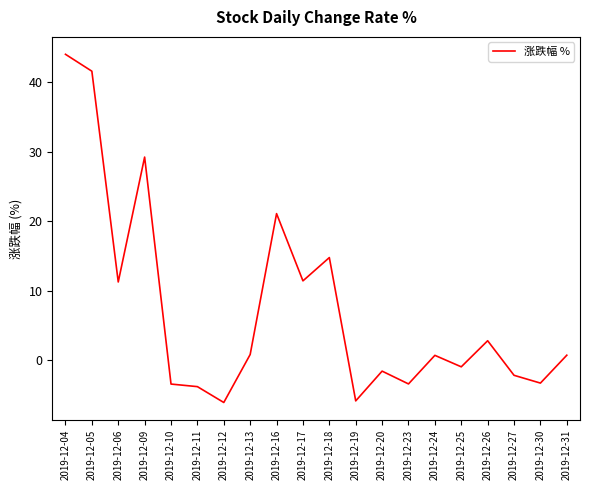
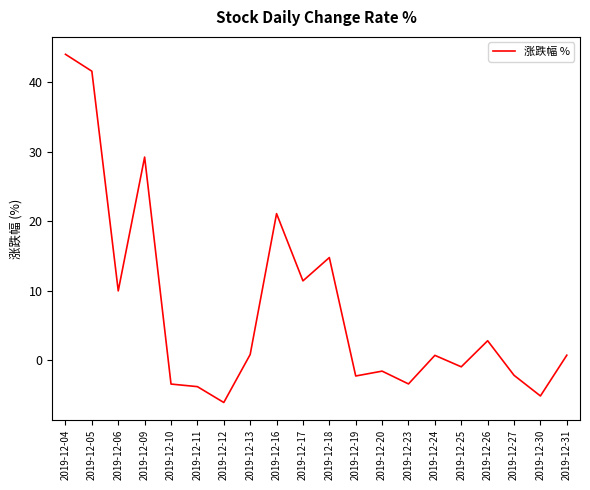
2019-12-06: 11 -> 10
2019-12-19: -6 -> -2
2019-12-30: -3 -> -5
